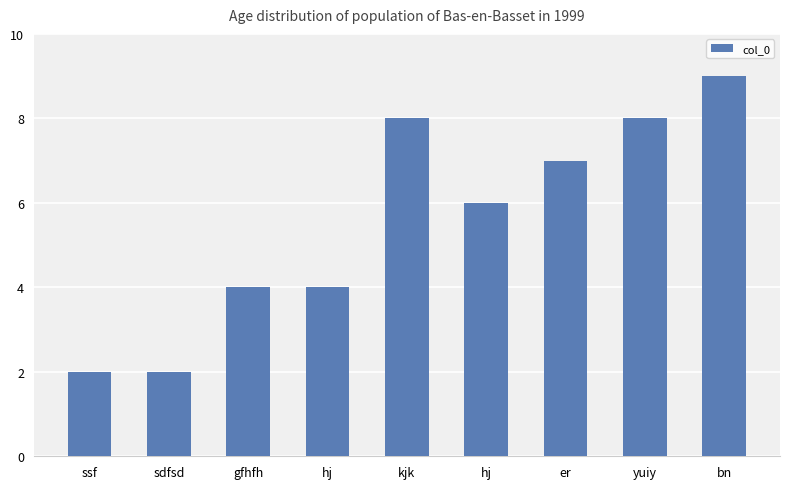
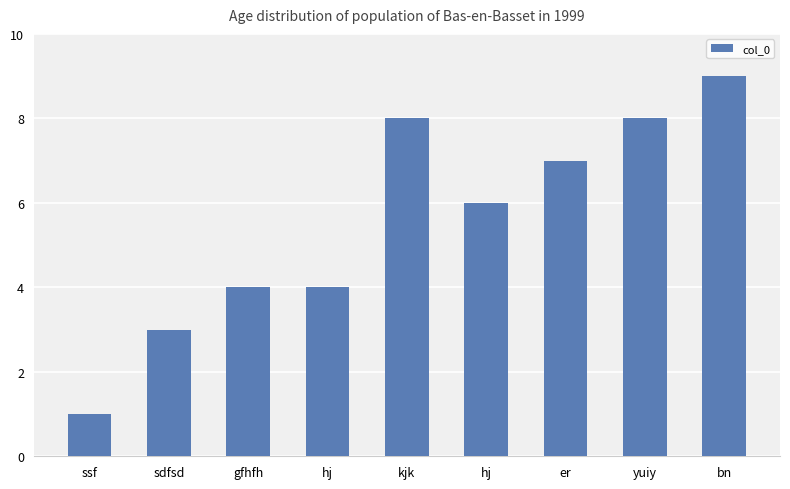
ssf: 2 -> 1
sdfsd: 2 -> 3
